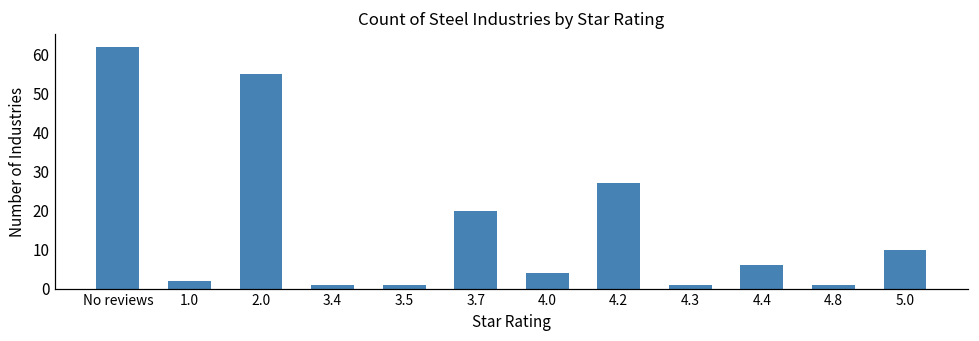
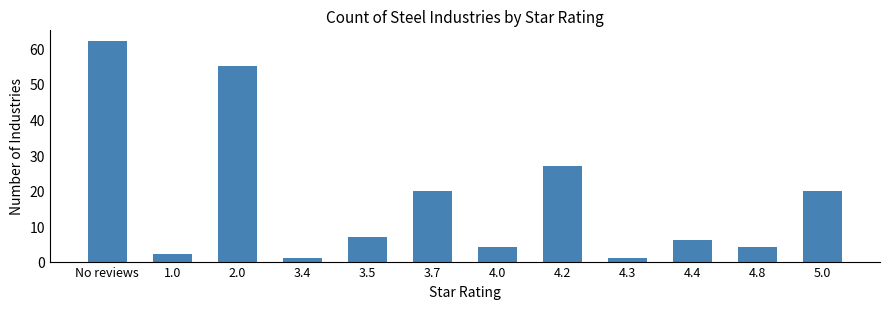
3.5: 1 -> 7
4.8: 1 -> 4
5.0: 10 -> 20
